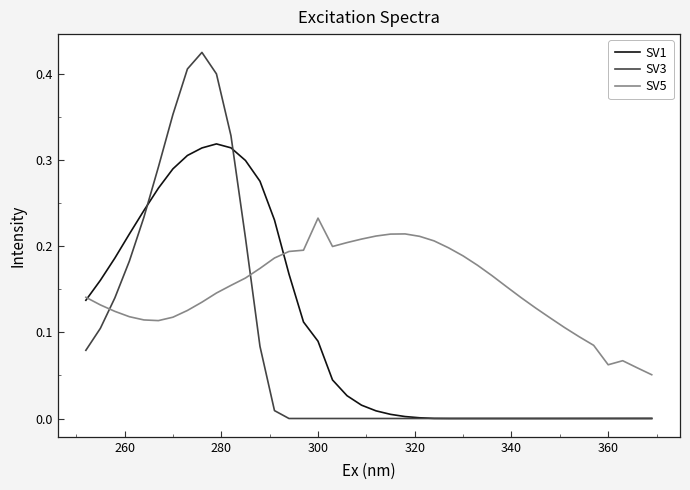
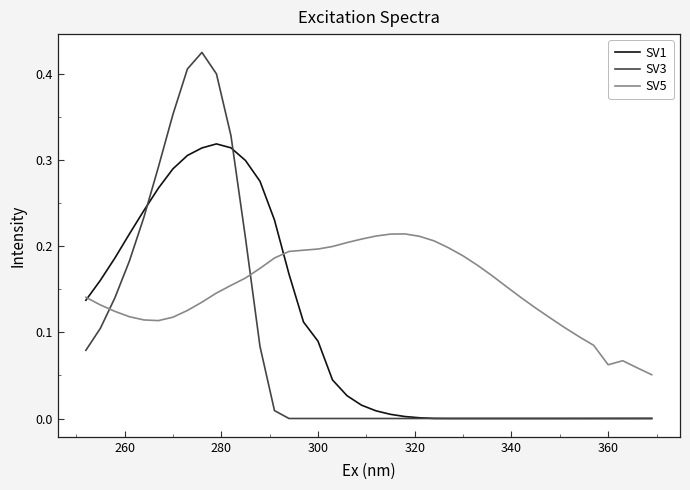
SV5, 300: 0.23 -> 0.20
